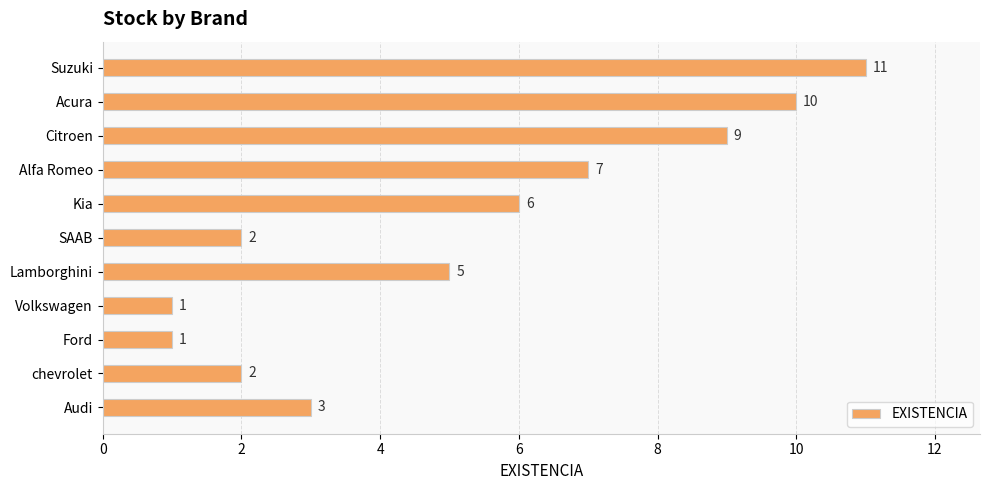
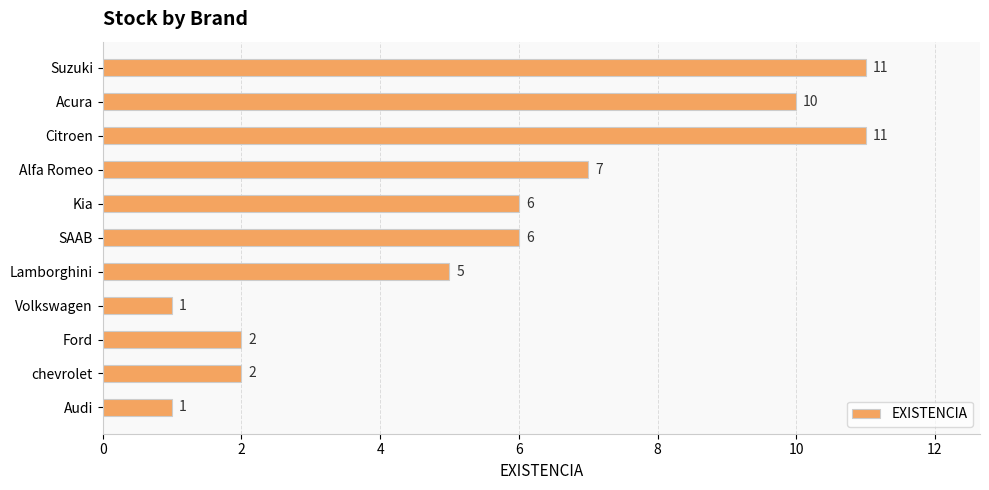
Citroen: 9 -> 11
SAAB: 2 -> 6
Ford: 1 -> 2
Audi: 3 -> 1
